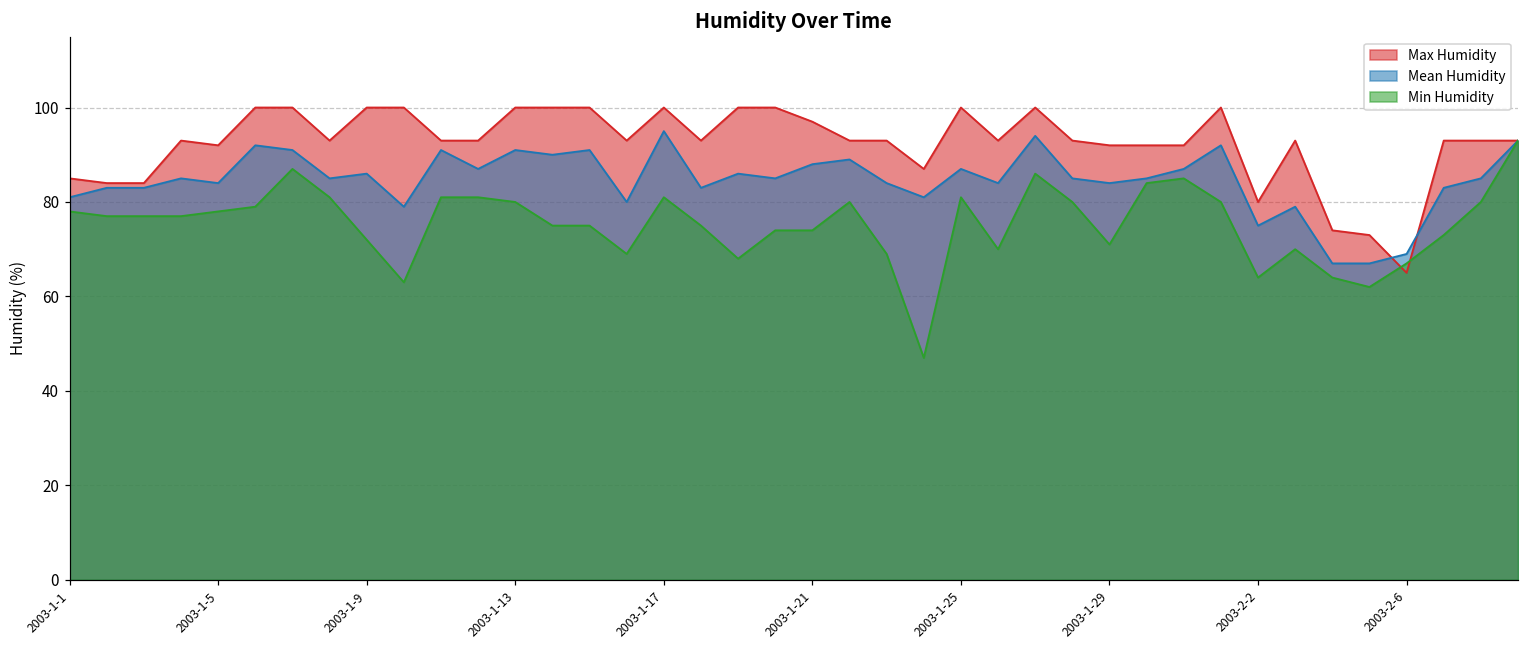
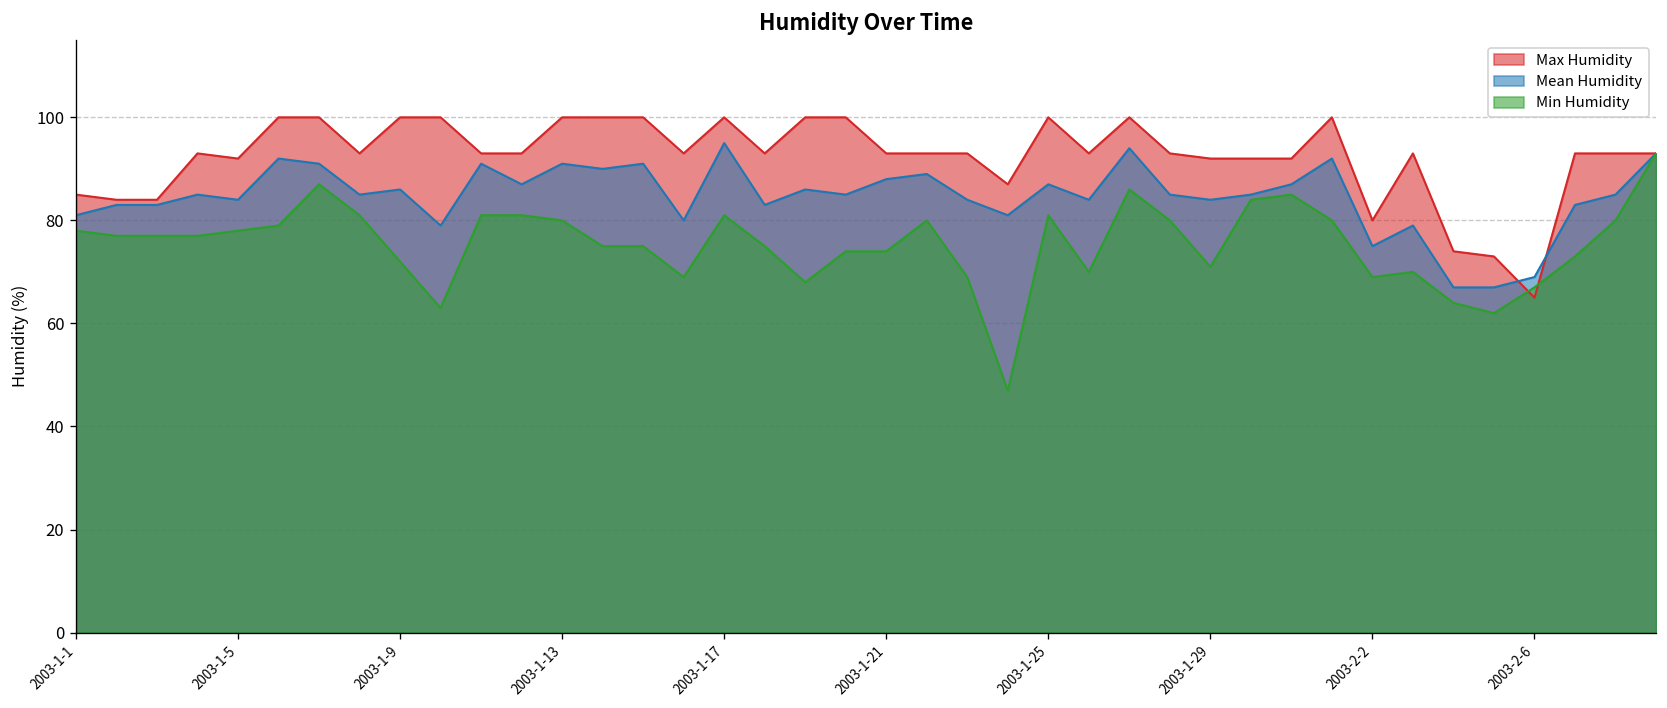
Max Humidity, 2003-1-21: 97 -> 93
Min Humidity, 2003-2-2: 64 -> 69
